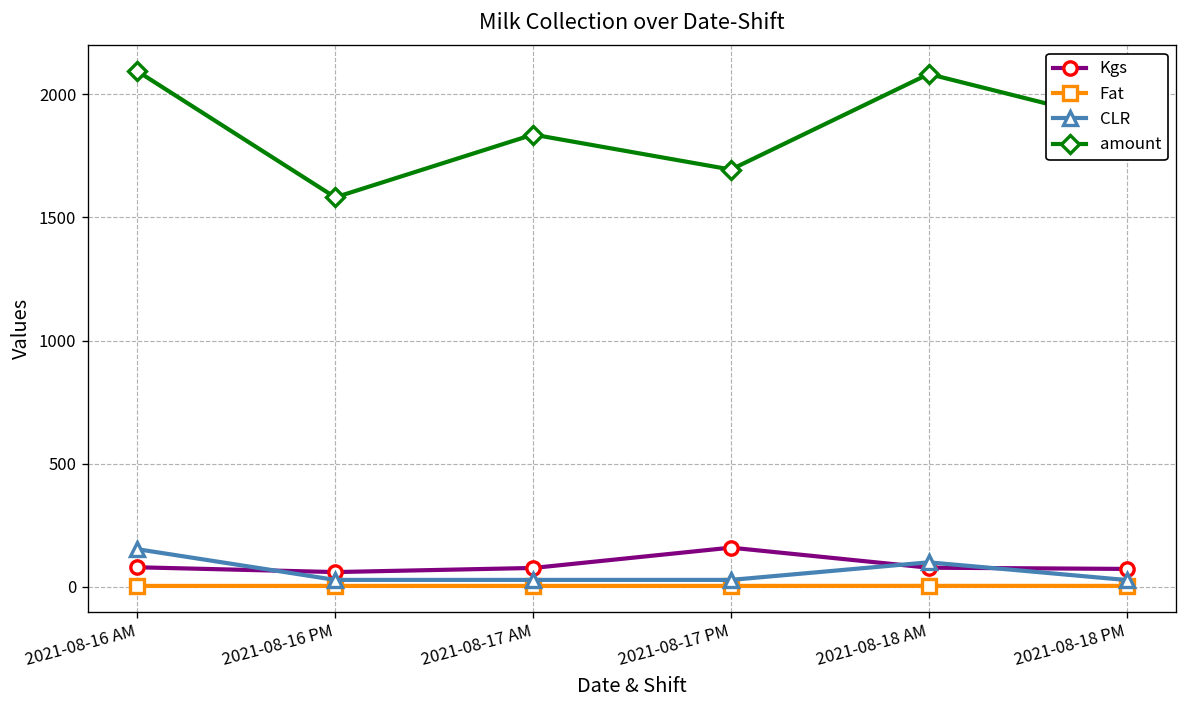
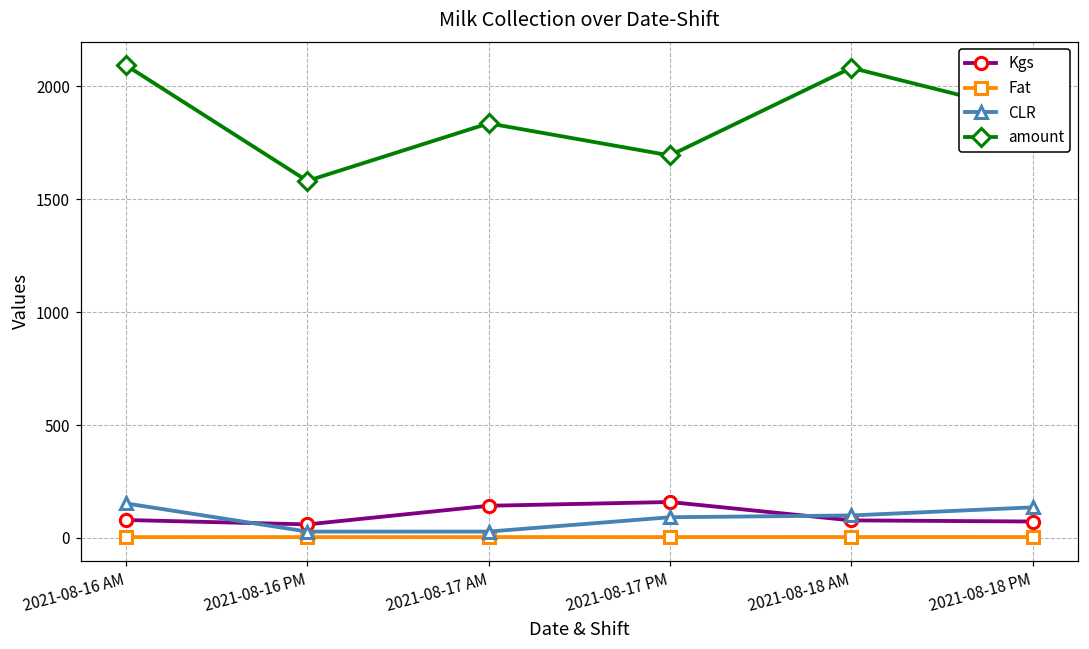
Kgs, 2021-08-17 AM: 80 -> 140
CLR, 2021-08-17 PM: 30 -> 90
CLR, 2021-08-18 PM: 30 -> 140
